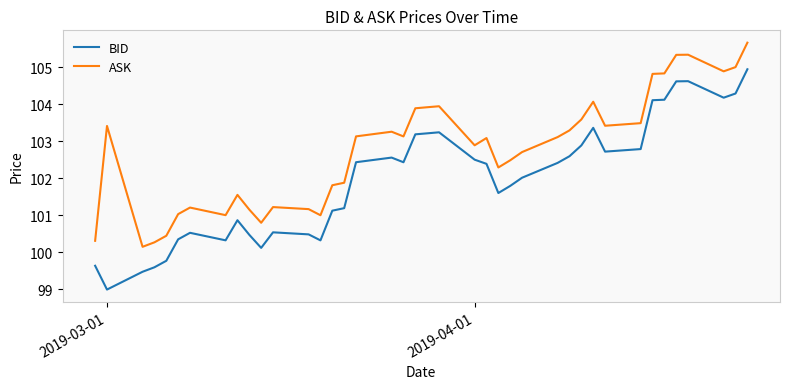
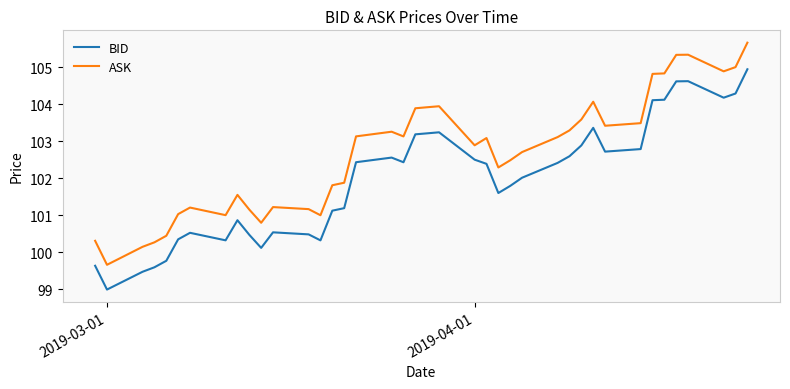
ASK, 2019-03-01: 103.4 -> 99.7
